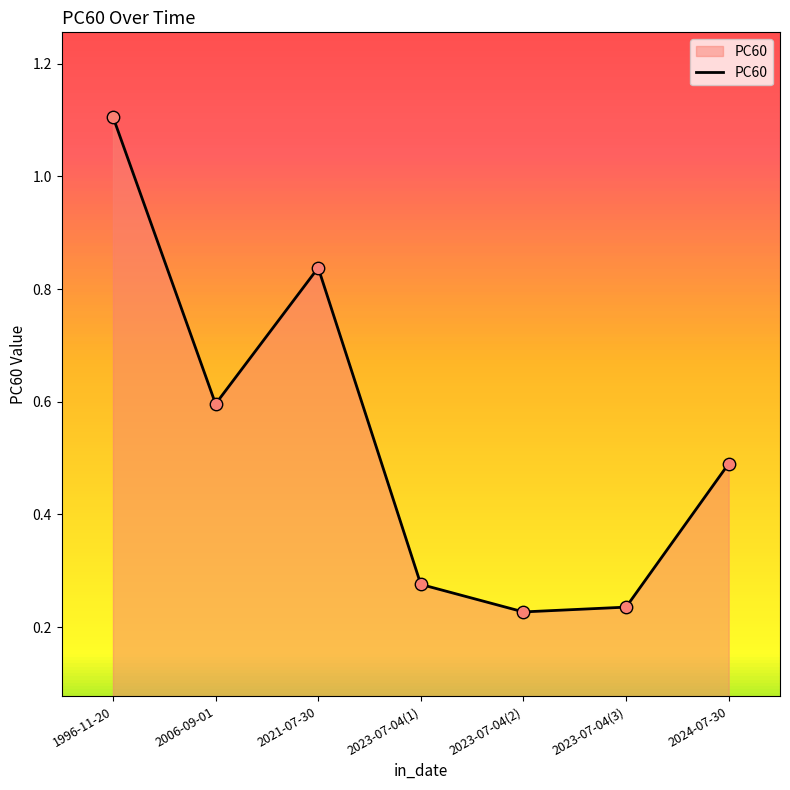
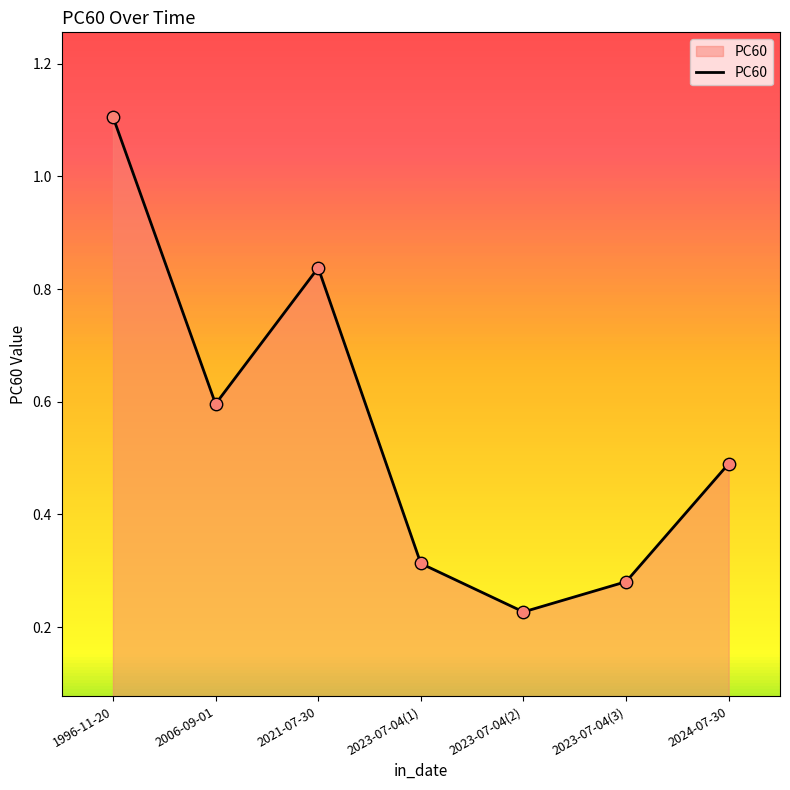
2023-07-04(1): 0.28 -> 0.31
2023-07-04(3): 0.24 -> 0.28
